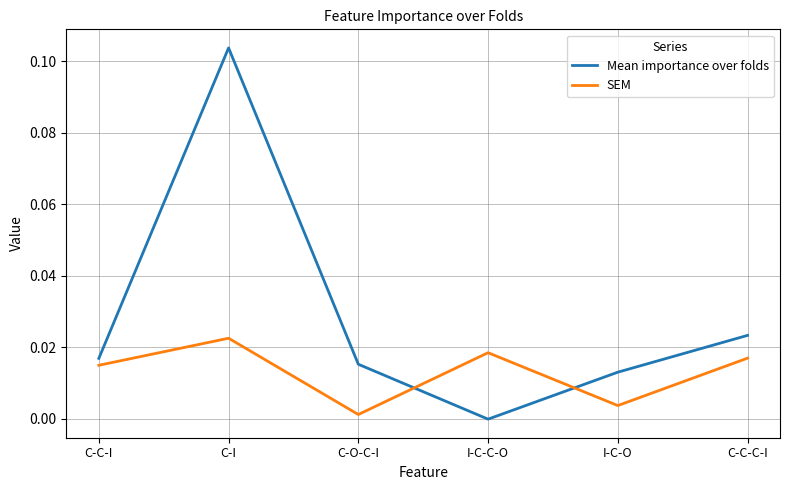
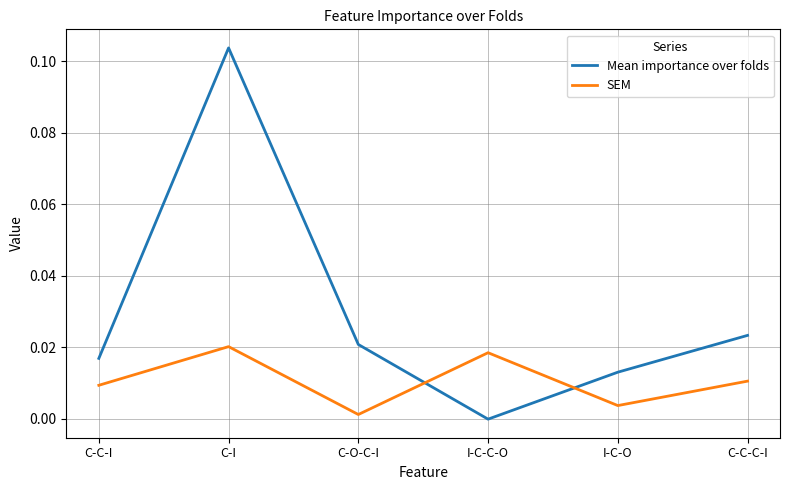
SEM, C-C-I: 0.015 -> 0.009
SEM, C-I: 0.023 -> 0.020
Mean importance over folds, C-O-C-I: 0.015 -> 0.021
SEM, C-C-C-I: 0.017 -> 0.011
